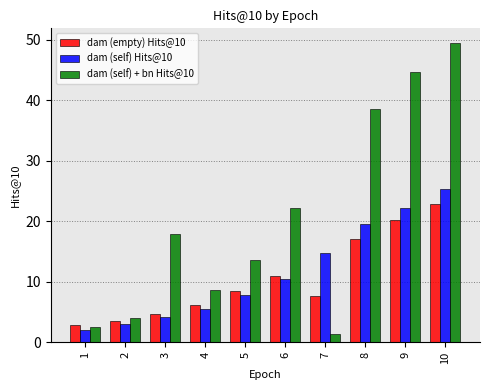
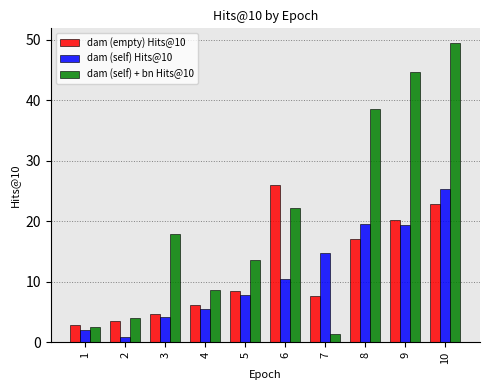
dam (self) Hits@10, 2: 3 -> 1
dam (empty) Hits@10, 6: 11 -> 26
dam (self) Hits@10, 9: 22 -> 19
